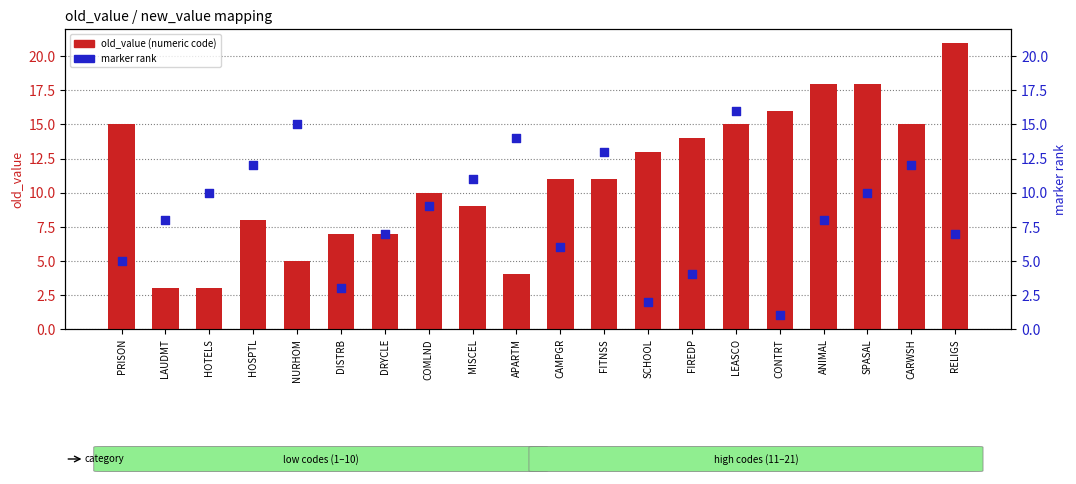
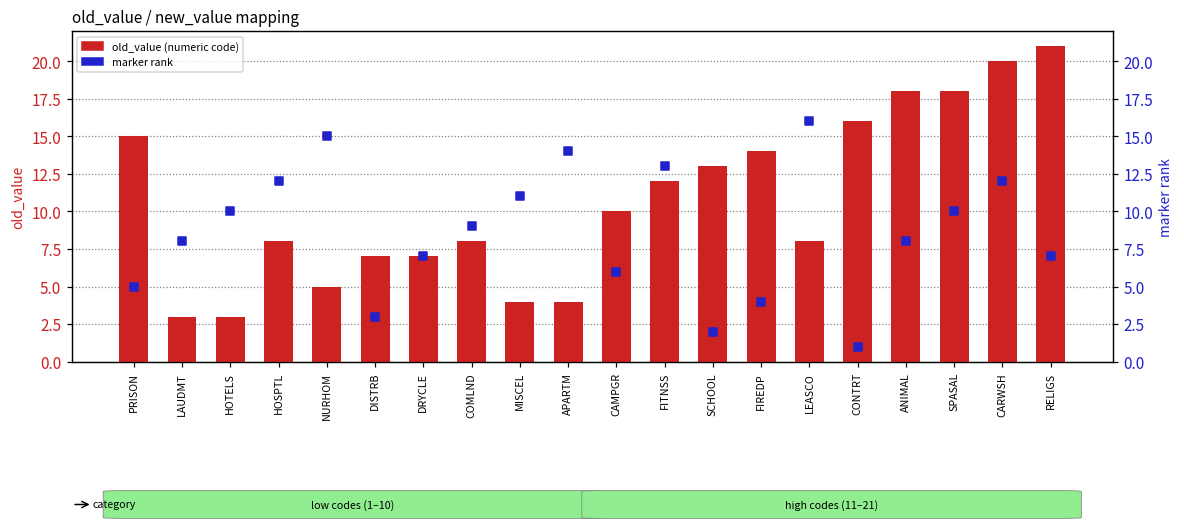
old_value (numeric code), COMLND: 10 -> 8
old_value (numeric code), MISCEL: 9 -> 4
old_value (numeric code), CAMPGR: 11 -> 10
old_value (numeric code), FITNSS: 11 -> 12
old_value (numeric code), LEASCO: 15 -> 8
old_value (numeric code), CARWSH: 15 -> 20
